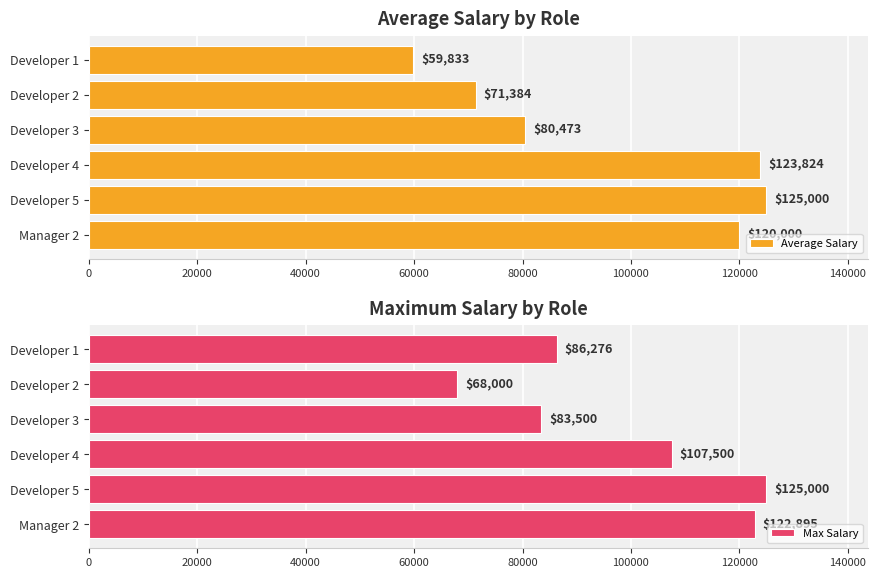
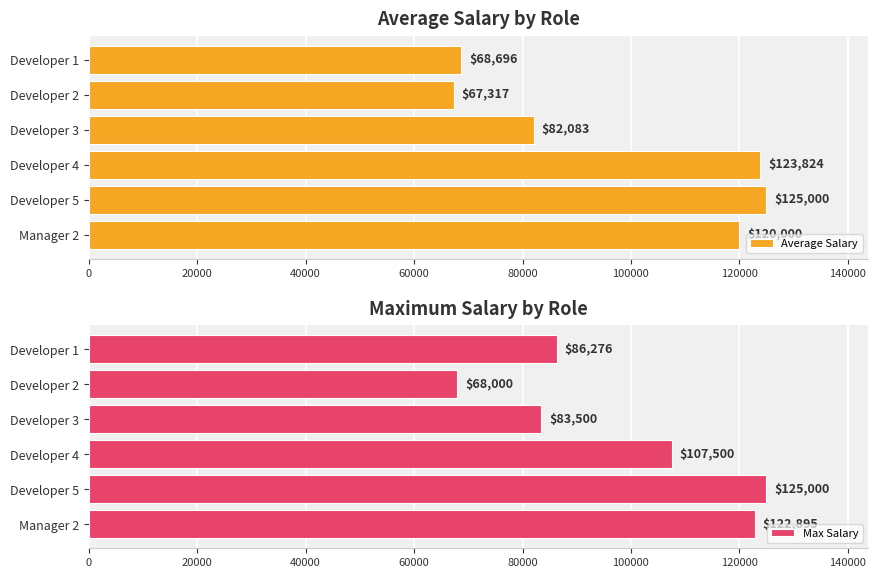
Average Salary by Role, Developer 1: $59,833 -> $68,696
Average Salary by Role, Developer 2: $71,384 -> $67,317
Average Salary by Role, Developer 3: $80,473 -> $82,083
